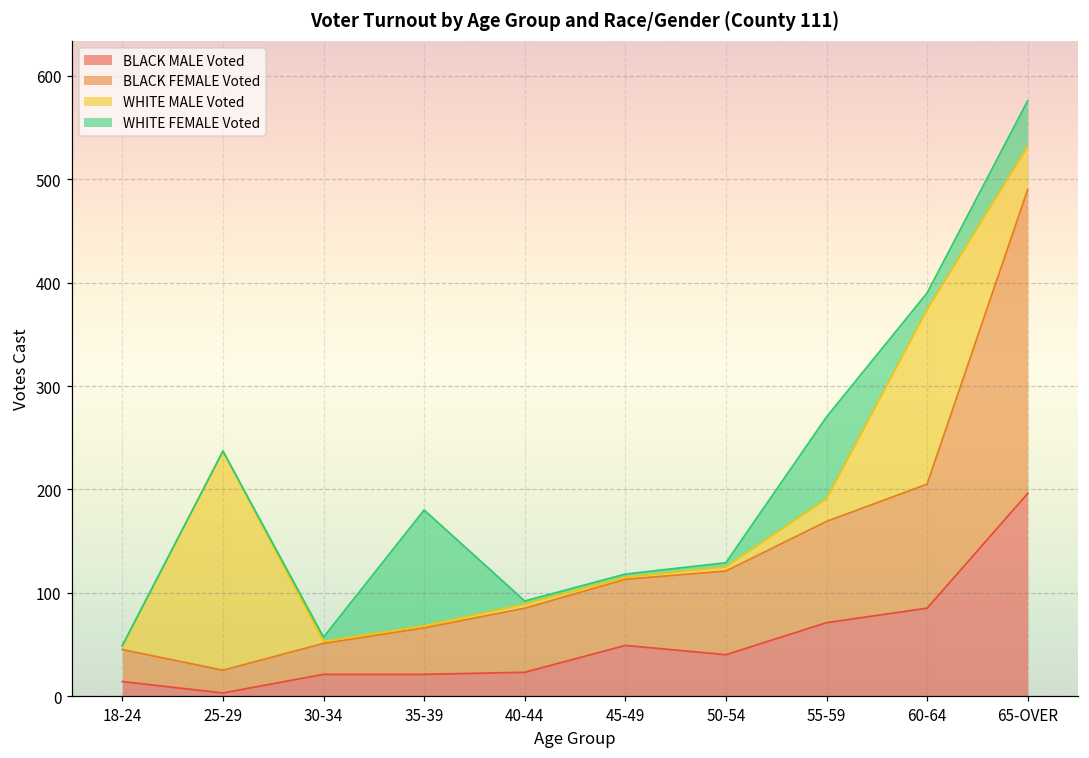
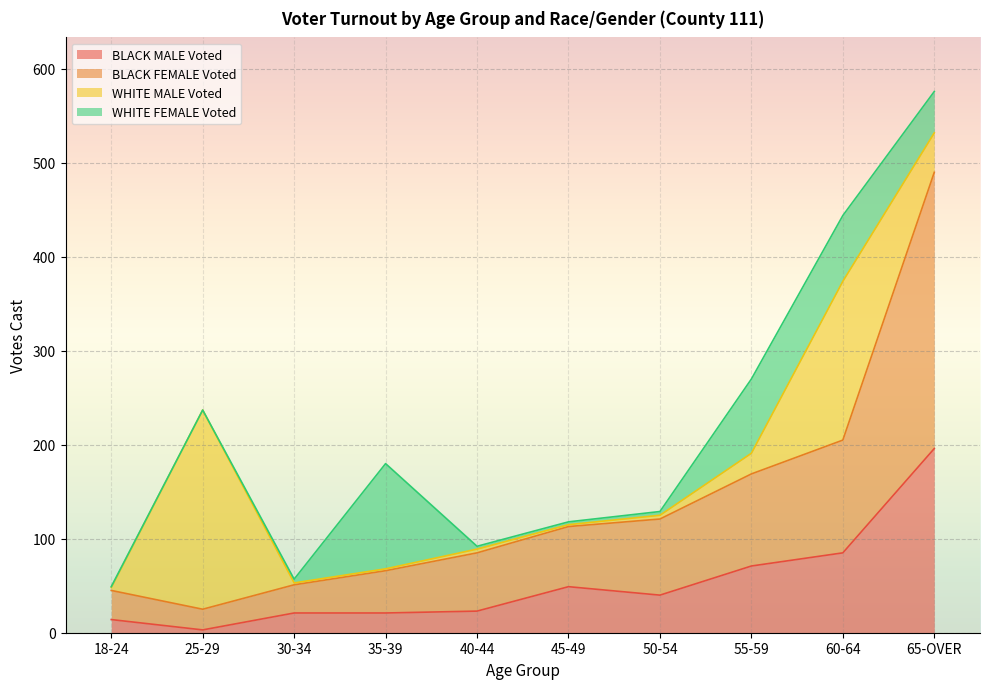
WHITE FEMALE Voted, 60-64: 20 -> 70
